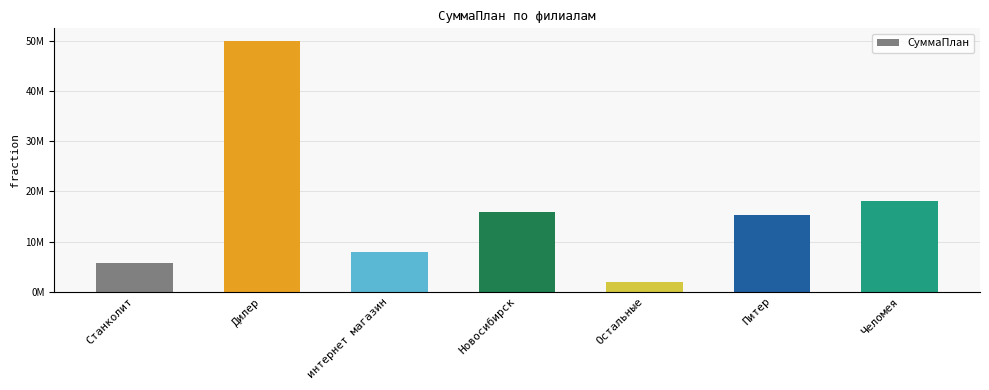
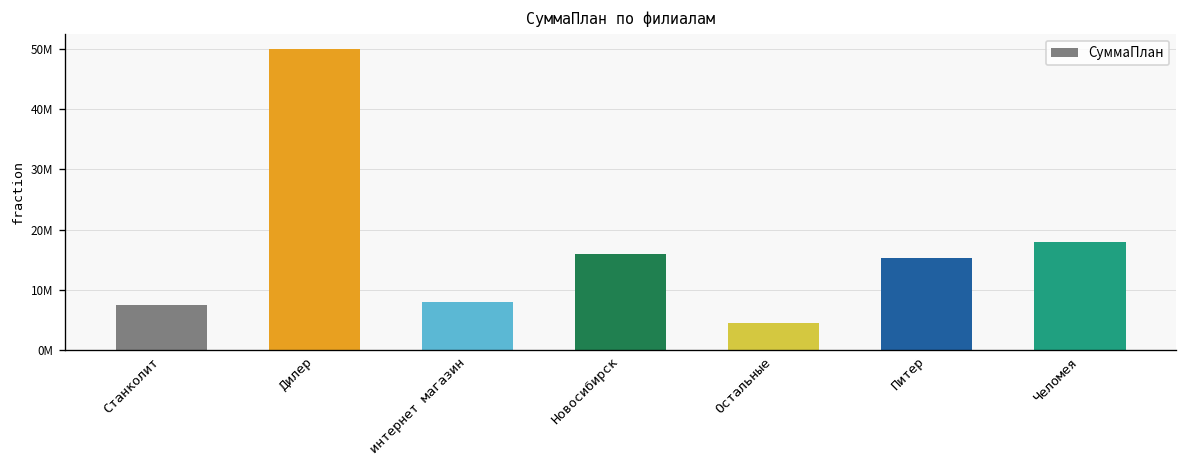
Станколит: 6000000 -> 8000000
Остальные: 2000000 -> 5000000
